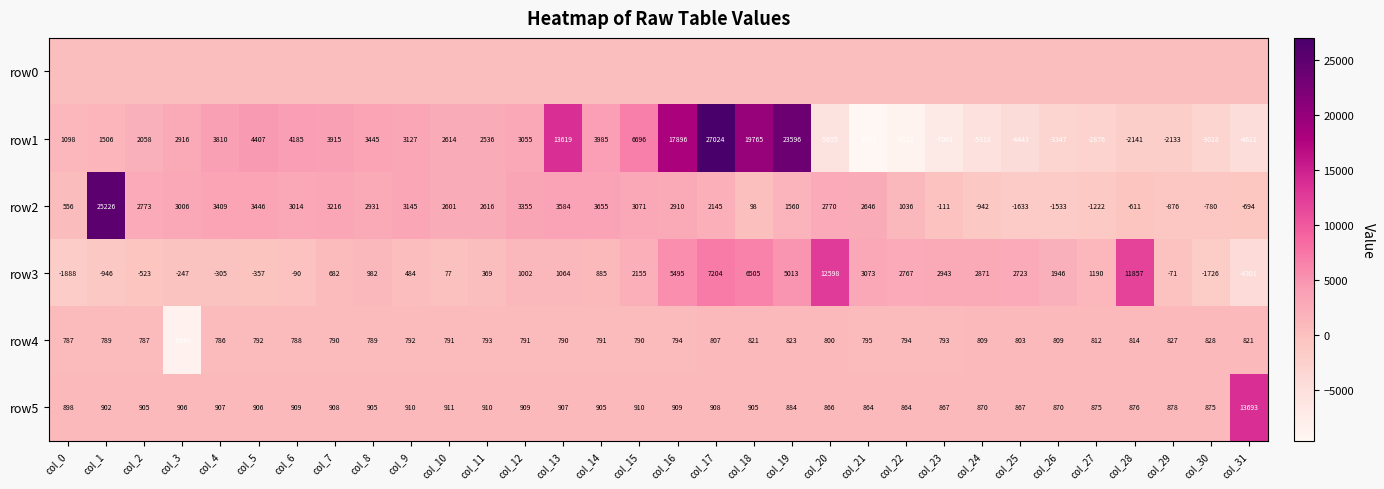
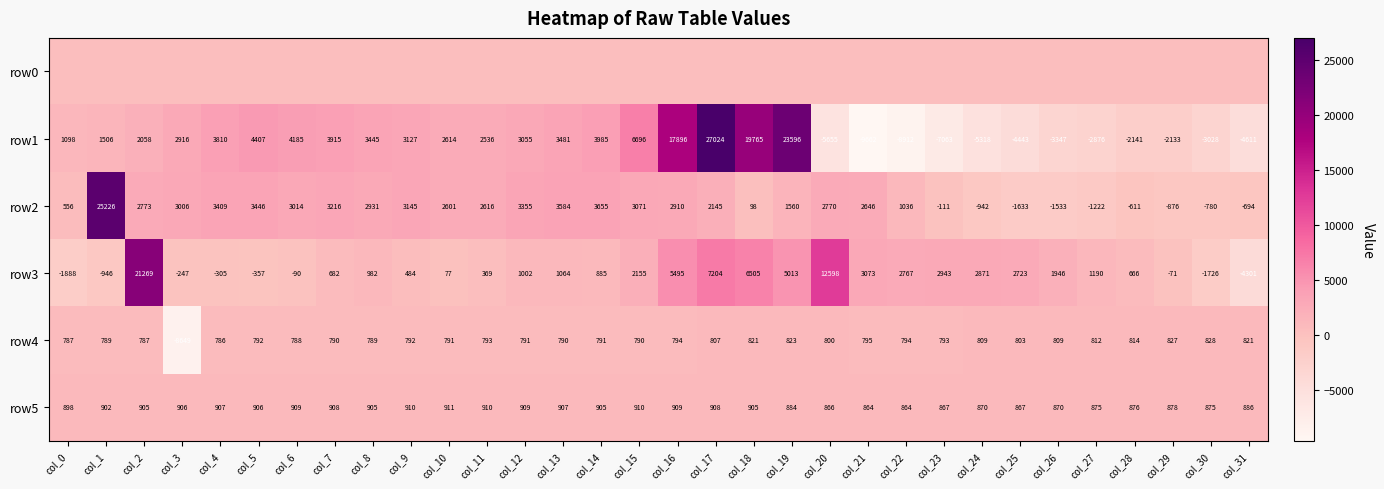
row1, col_13: 13619 -> 3481
row3, col_2: -523 -> 21269
row3, col_28: 11857 -> 666
row5, col_31: 13693 -> 886
